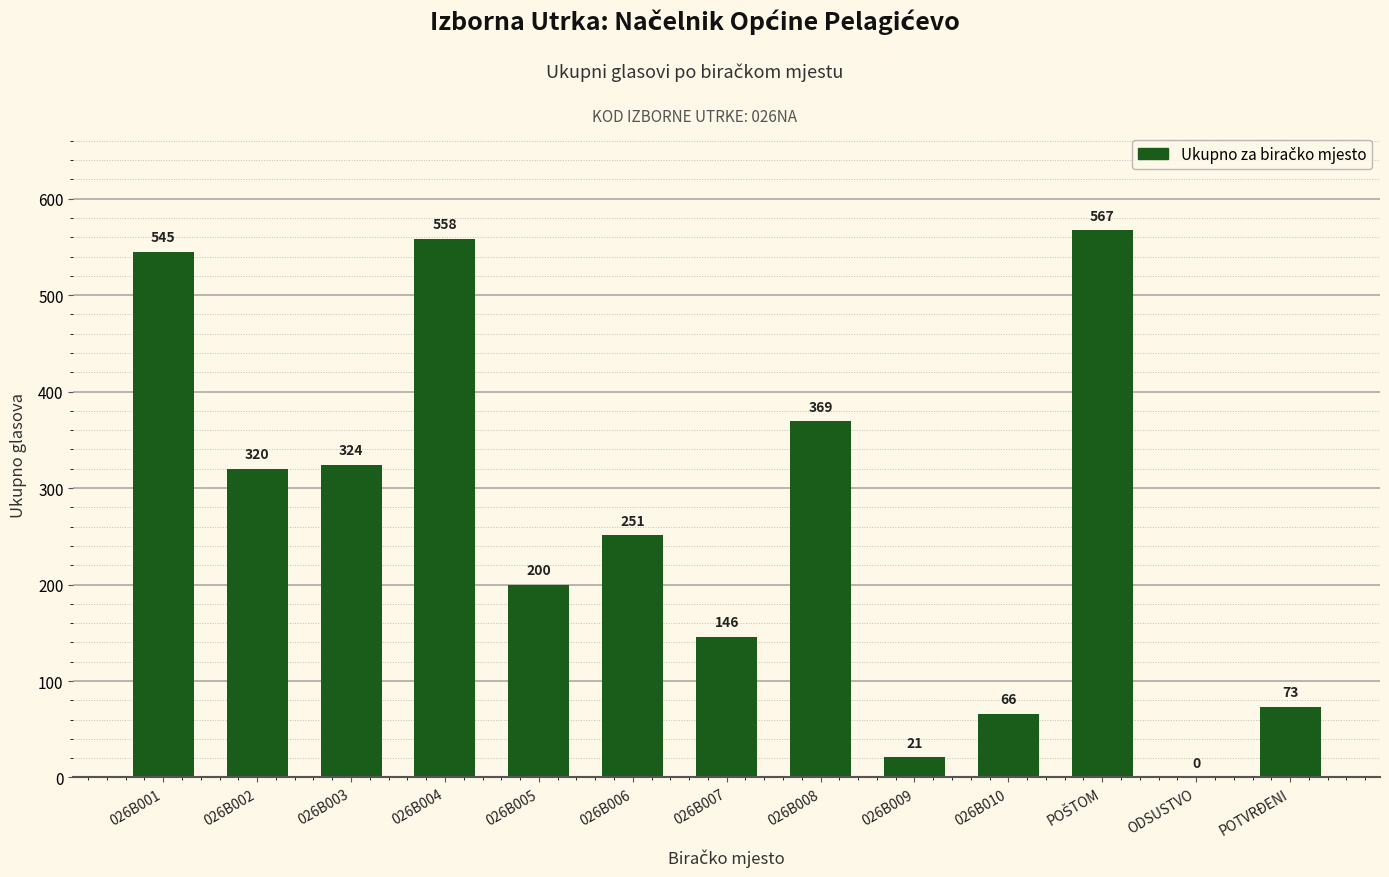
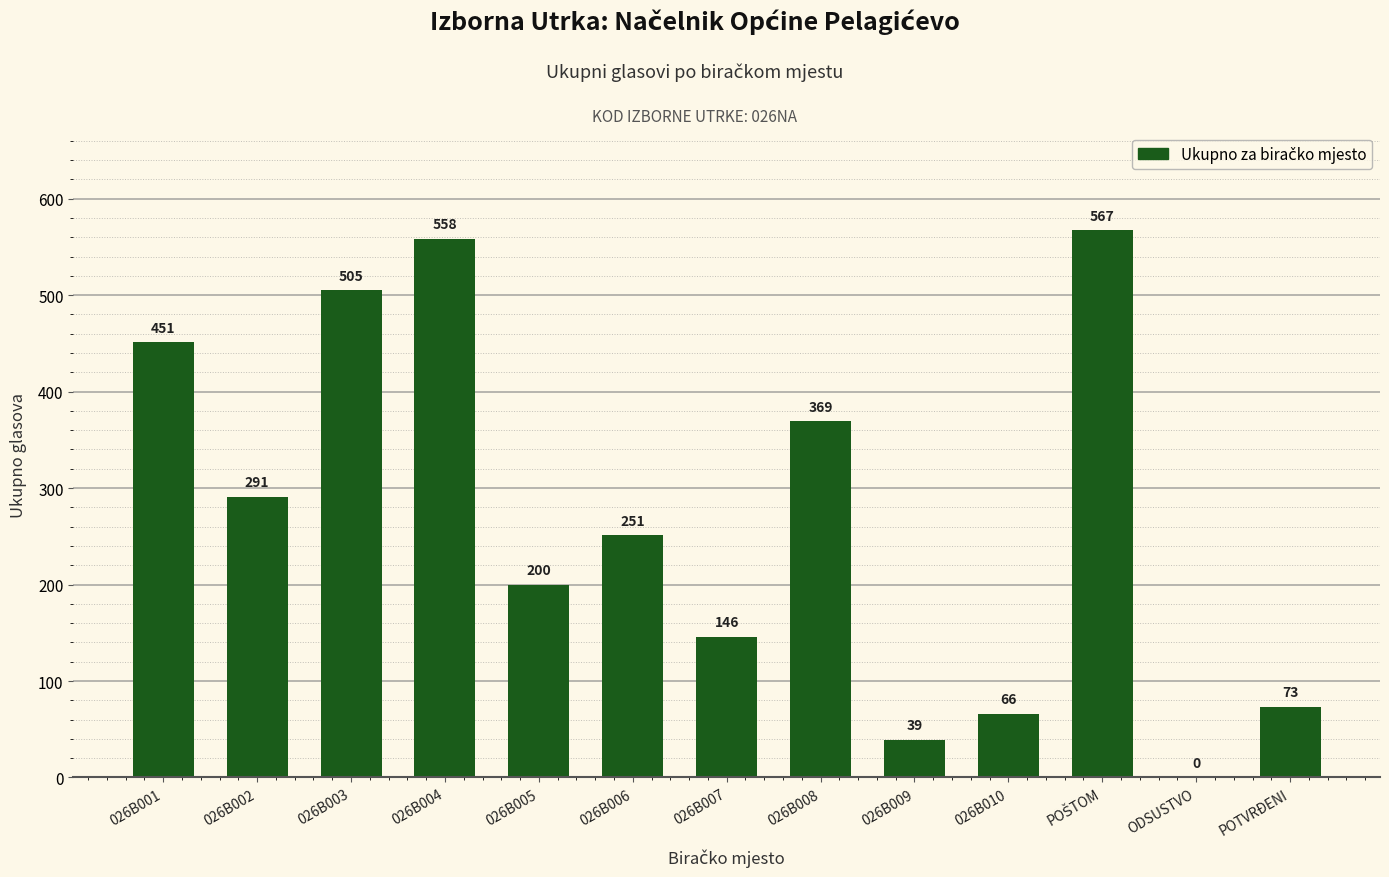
026B001: 545 -> 451
026B002: 320 -> 291
026B003: 324 -> 505
026B009: 21 -> 39
